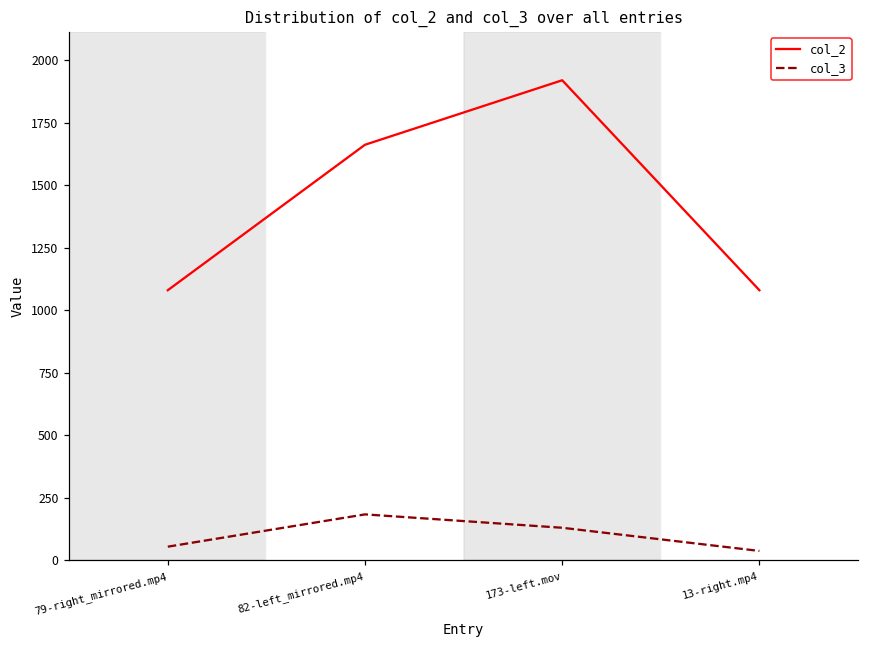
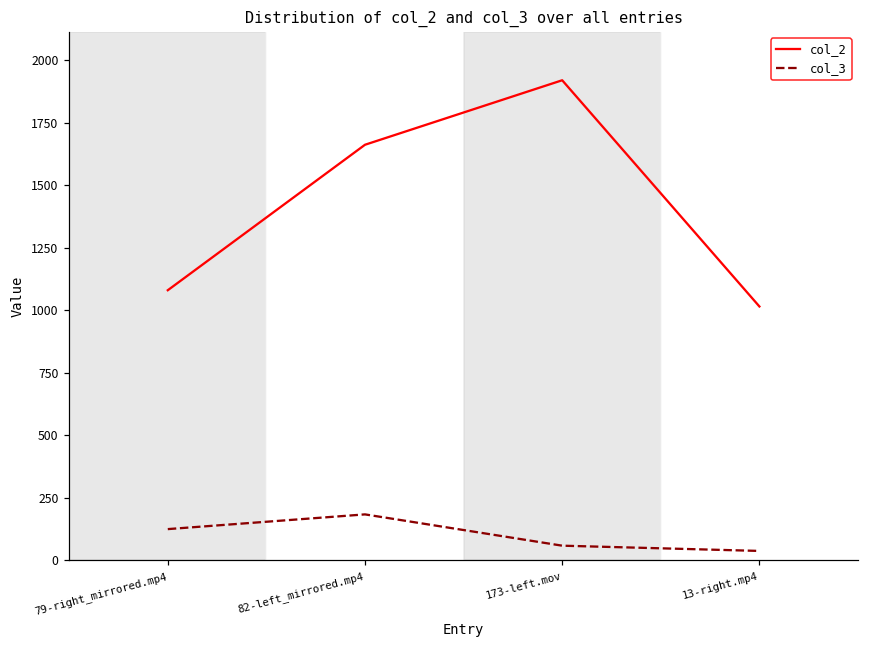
col_3, 79-right_mirrored.mp4: 50 -> 120
col_3, 173-left.mov: 130 -> 60
col_2, 13-right.mp4: 1080 -> 1020
